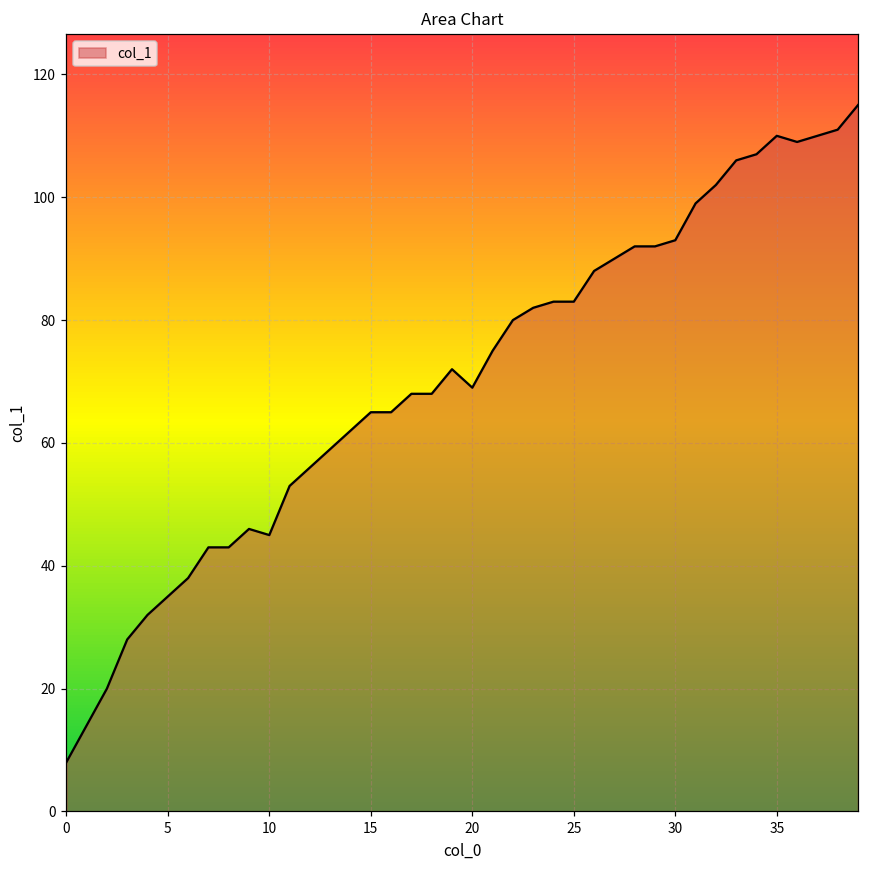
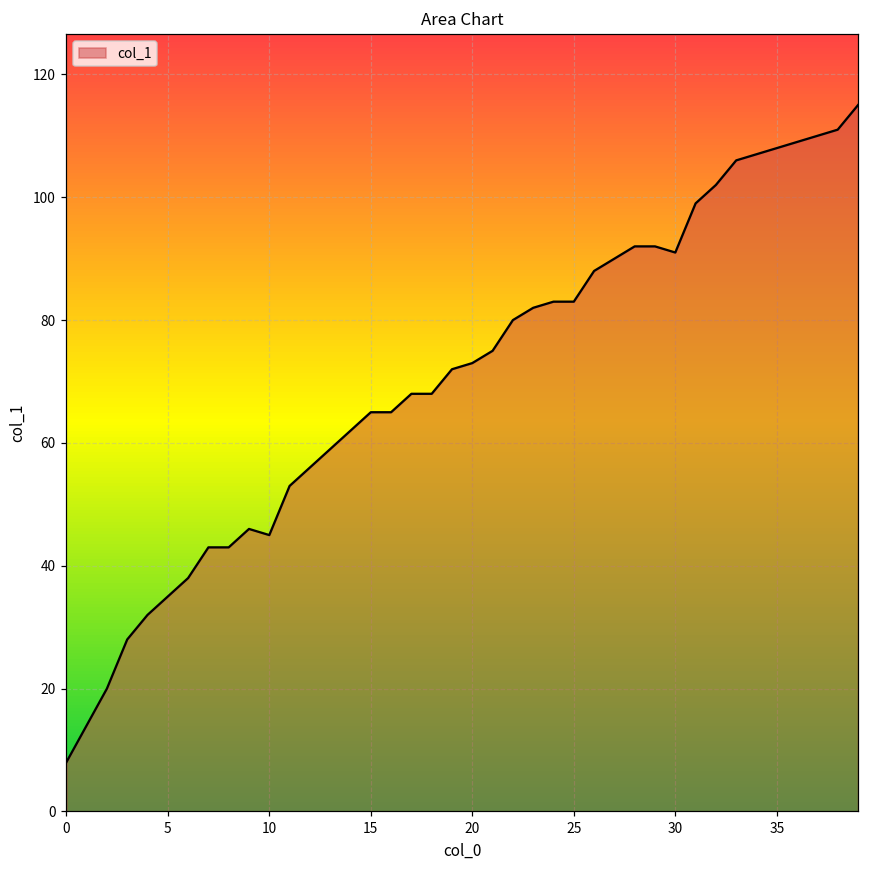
20: 69 -> 73
30: 93 -> 91
35: 110 -> 108
